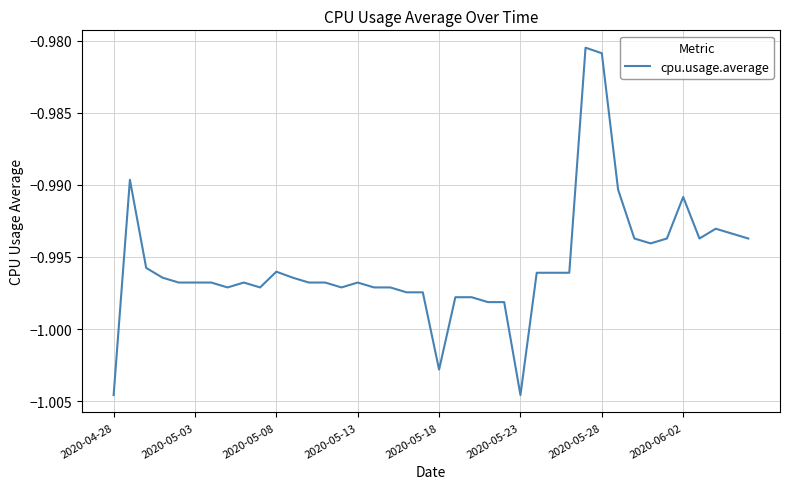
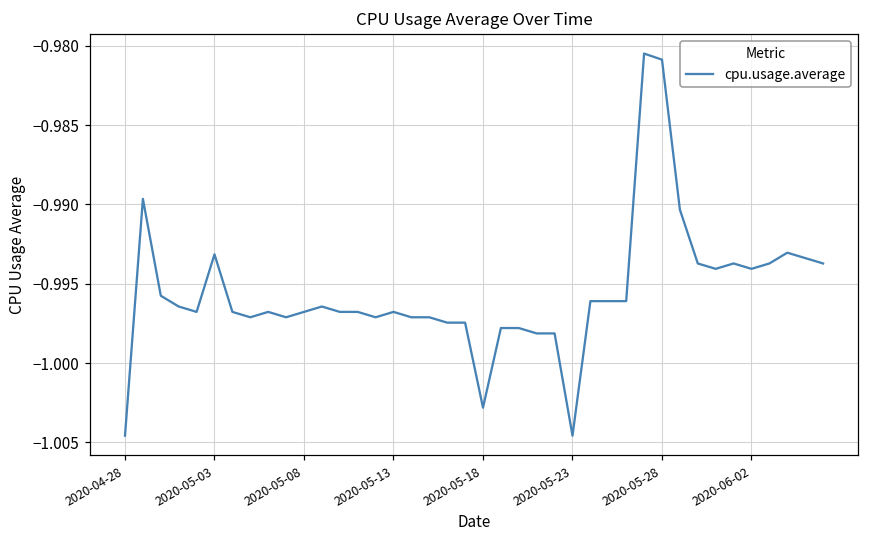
2020-05-03: -0.9968 -> -0.9931
2020-05-08: -0.9960 -> -0.9968
2020-06-02: -0.9908 -> -0.9941
